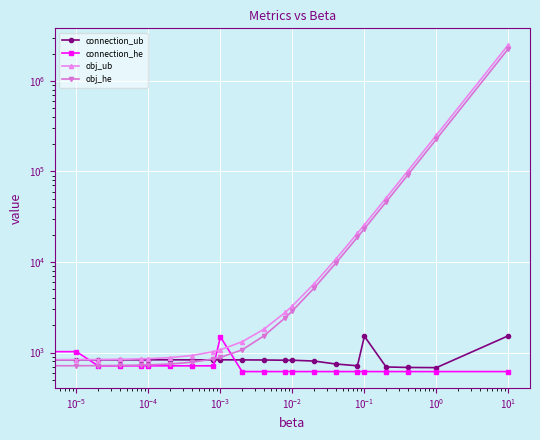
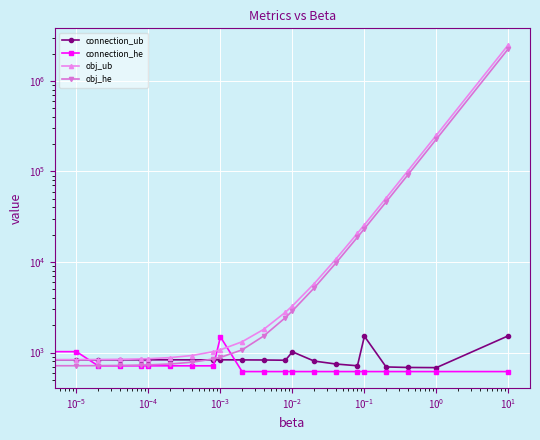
connection_ub, 10^-2: 800 -> 1000
